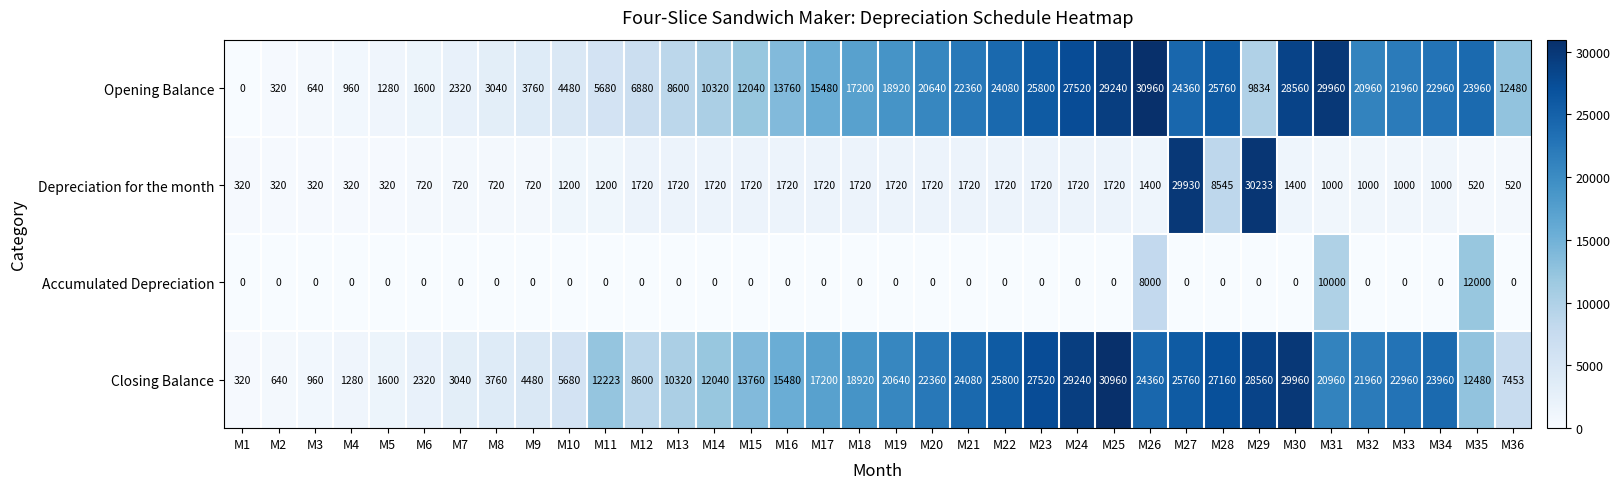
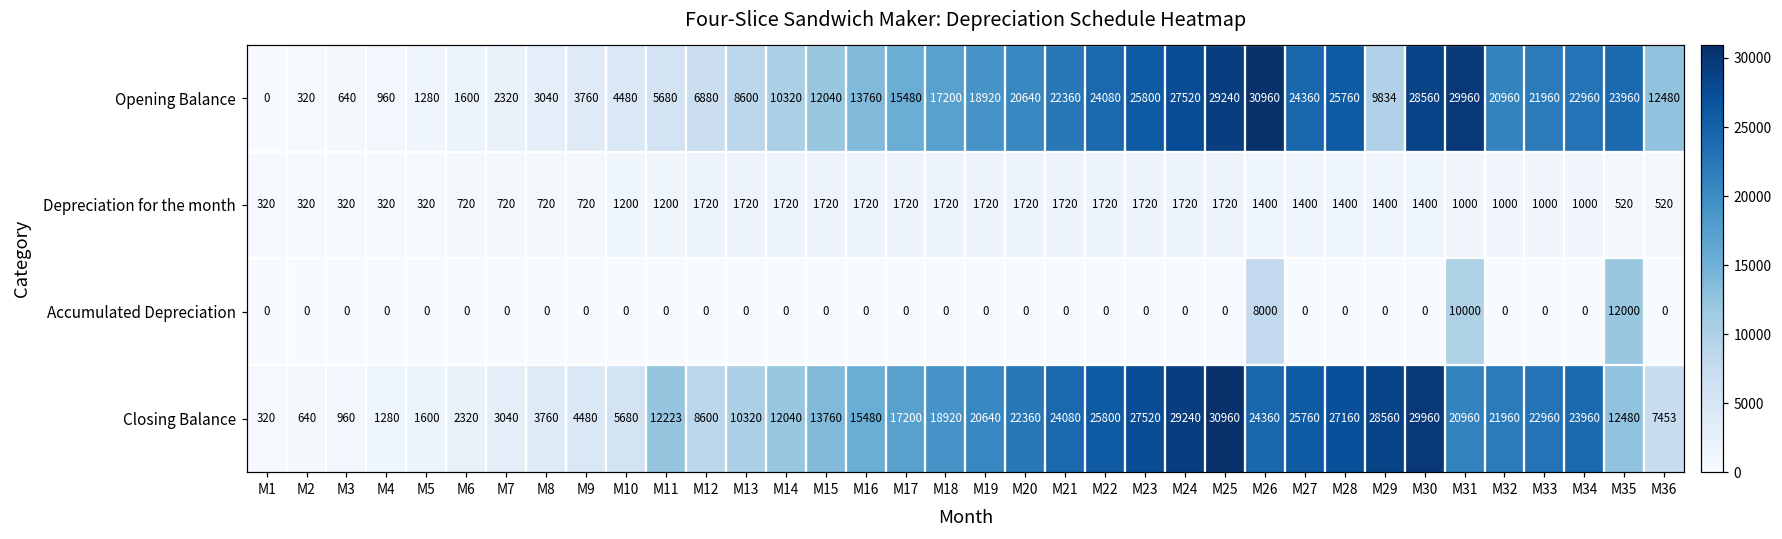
Depreciation for the month, M27: 29930 -> 1400
Depreciation for the month, M28: 8545 -> 1400
Depreciation for the month, M29: 30233 -> 1400
